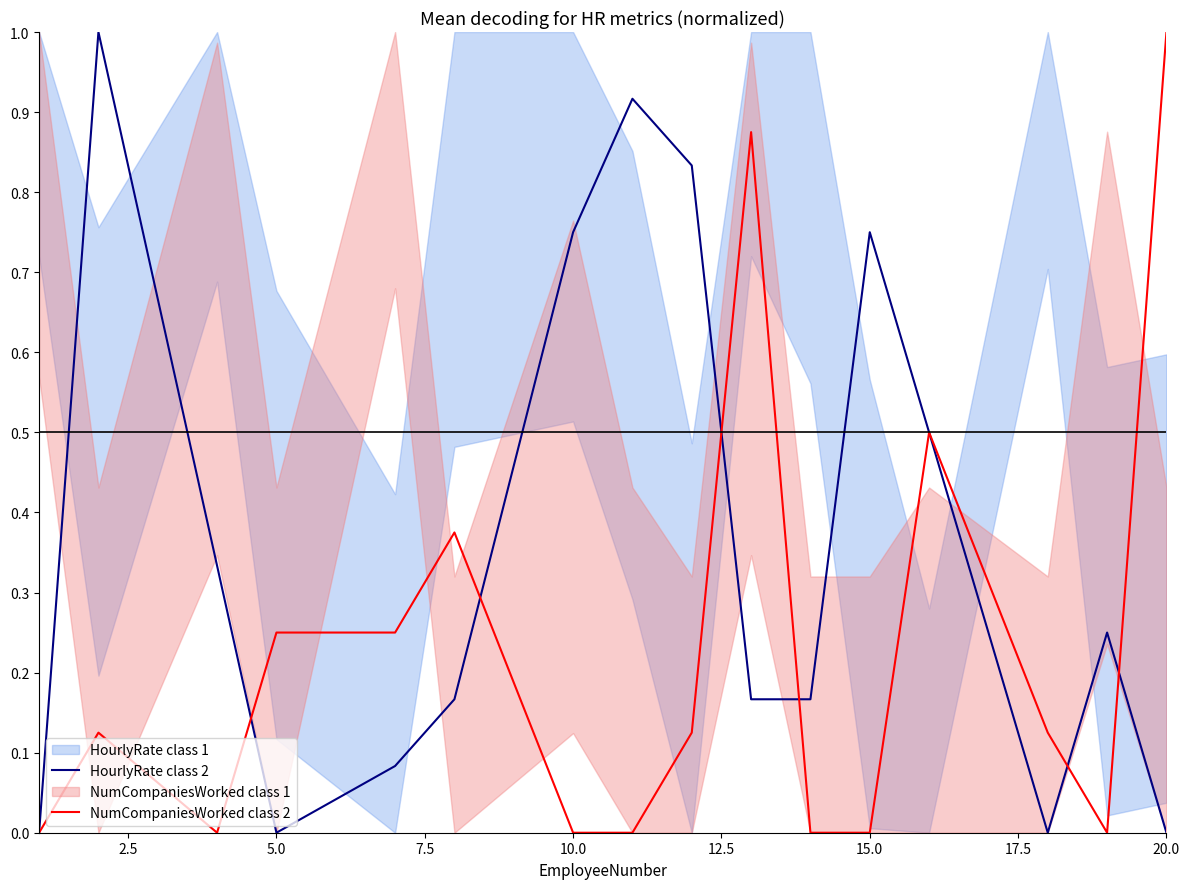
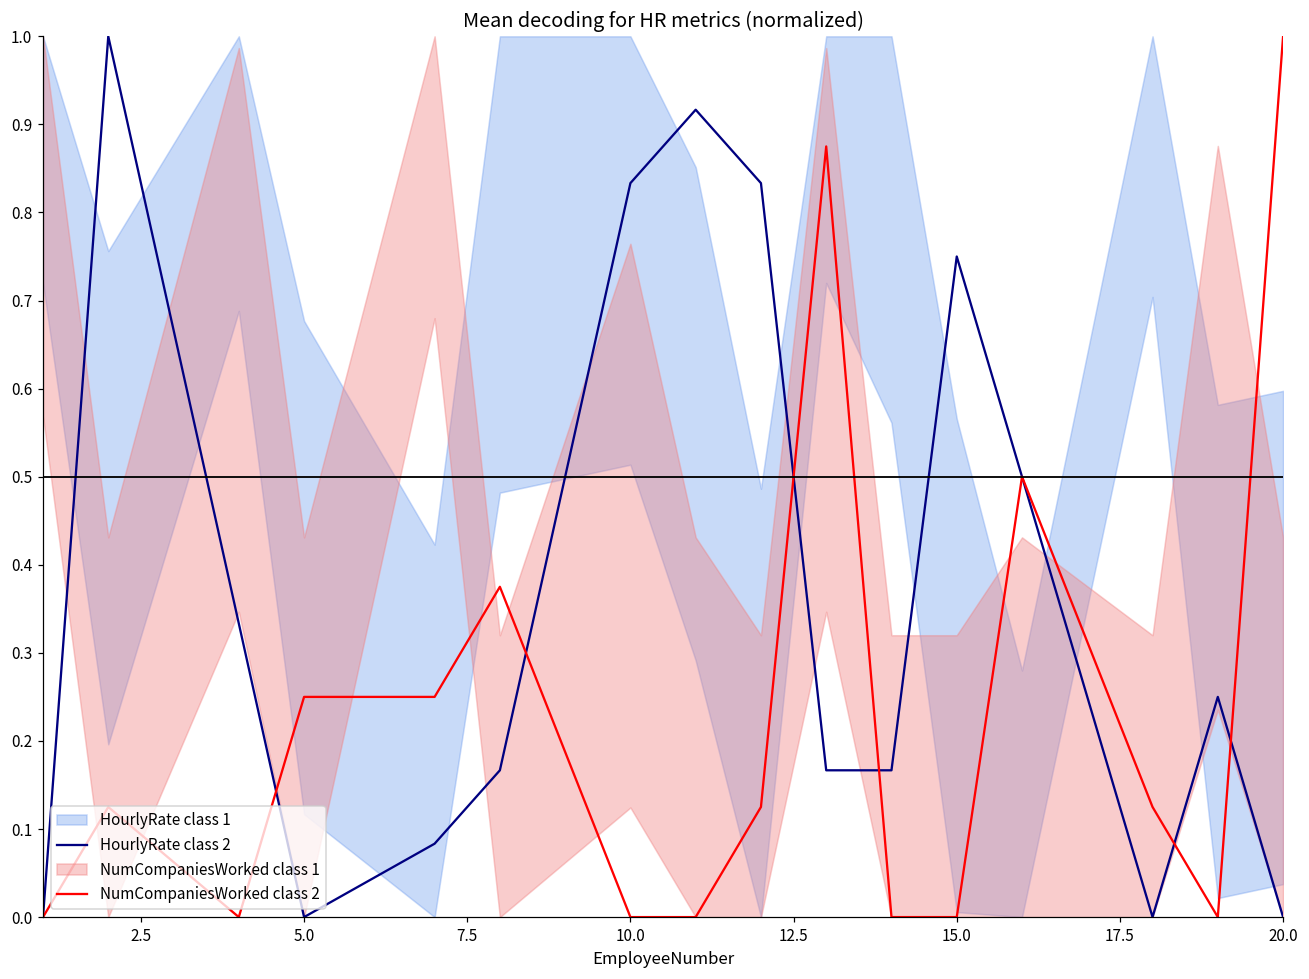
HourlyRate class 2, 10.0: 0.75 -> 0.83
